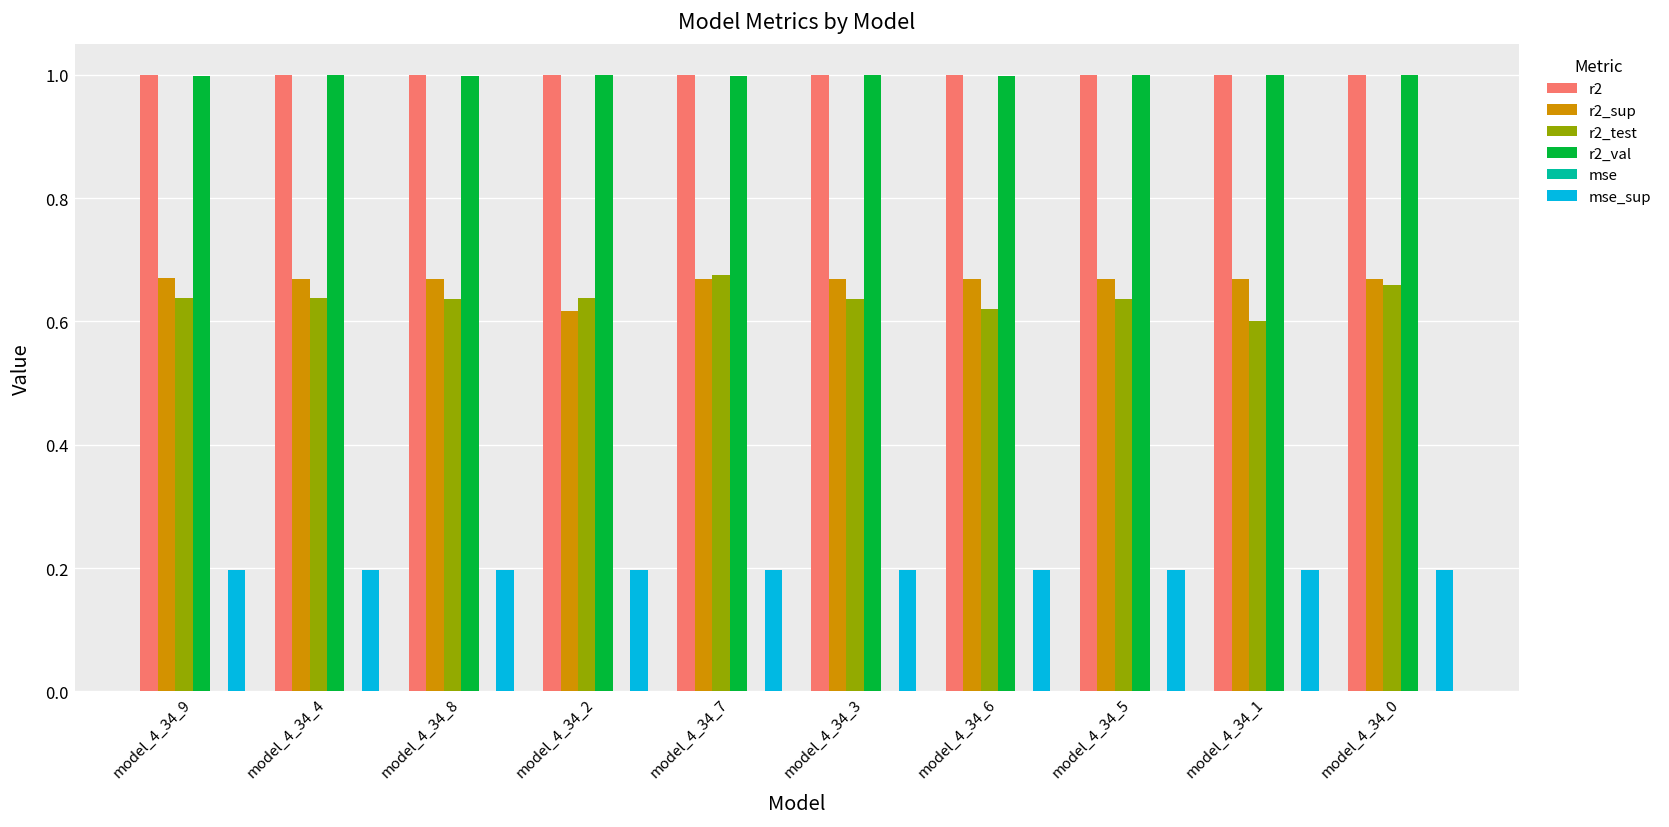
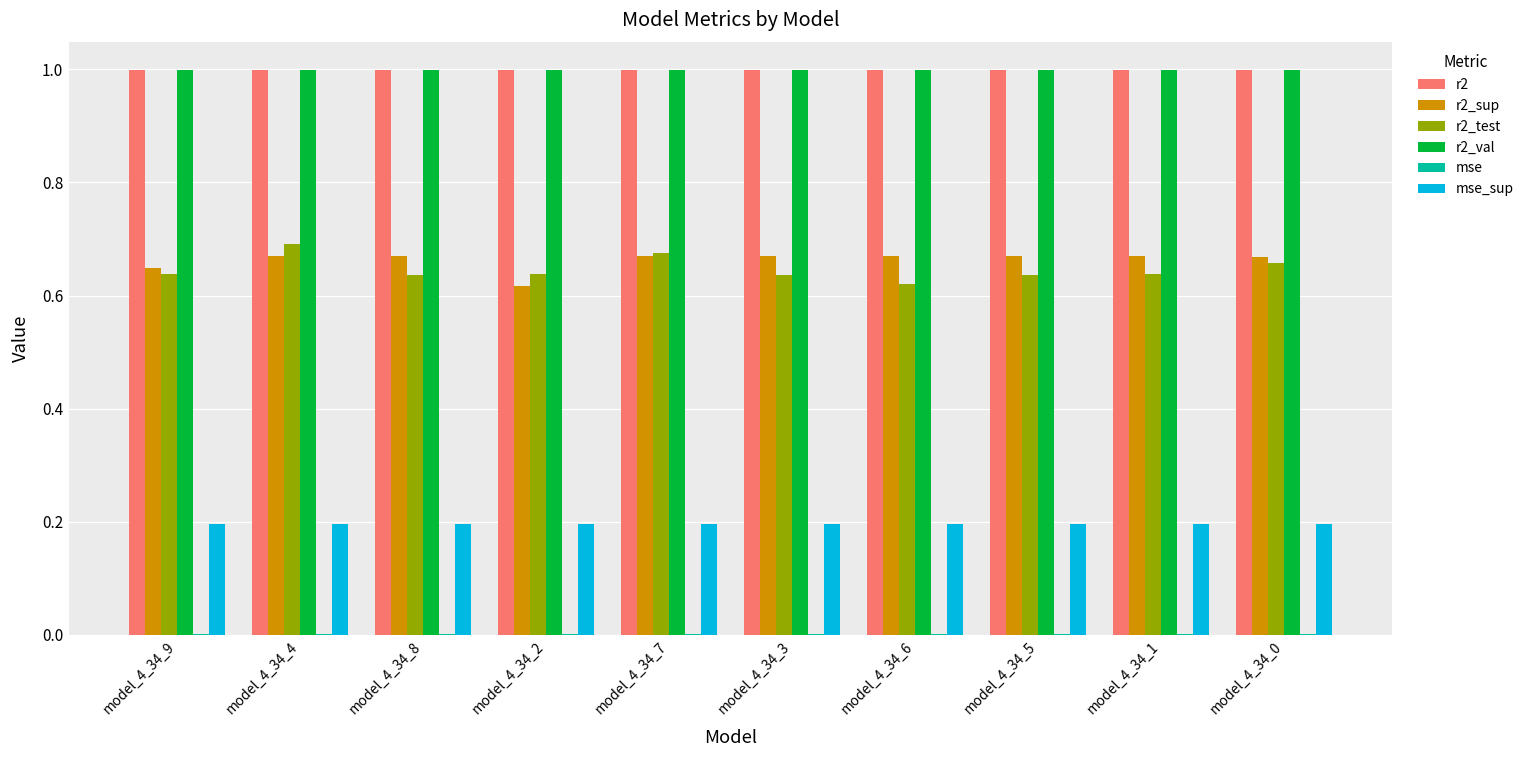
r2_sup, model_4_34_9: 0.67 -> 0.65
r2_test, model_4_34_4: 0.64 -> 0.69
r2_test, model_4_34_1: 0.60 -> 0.64
